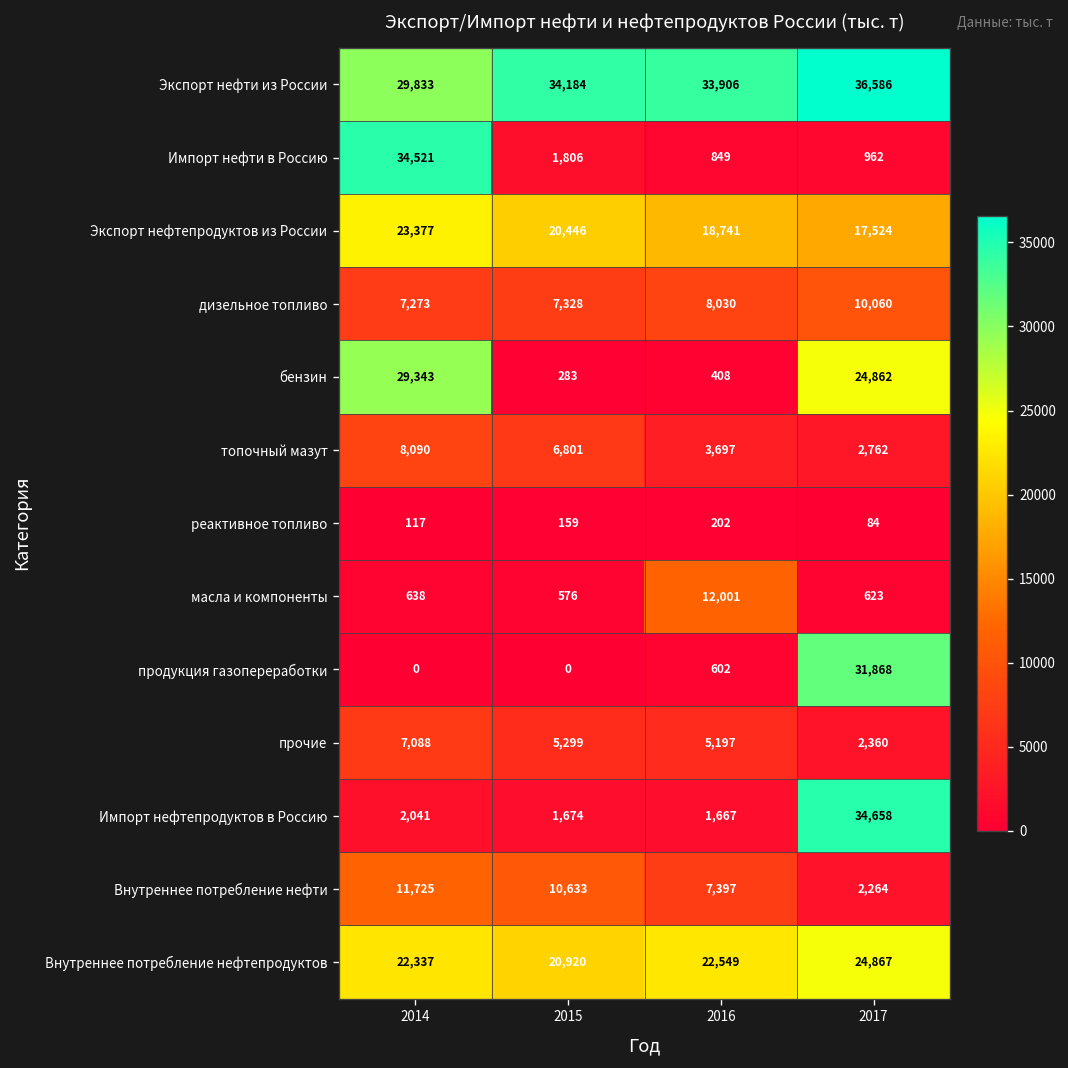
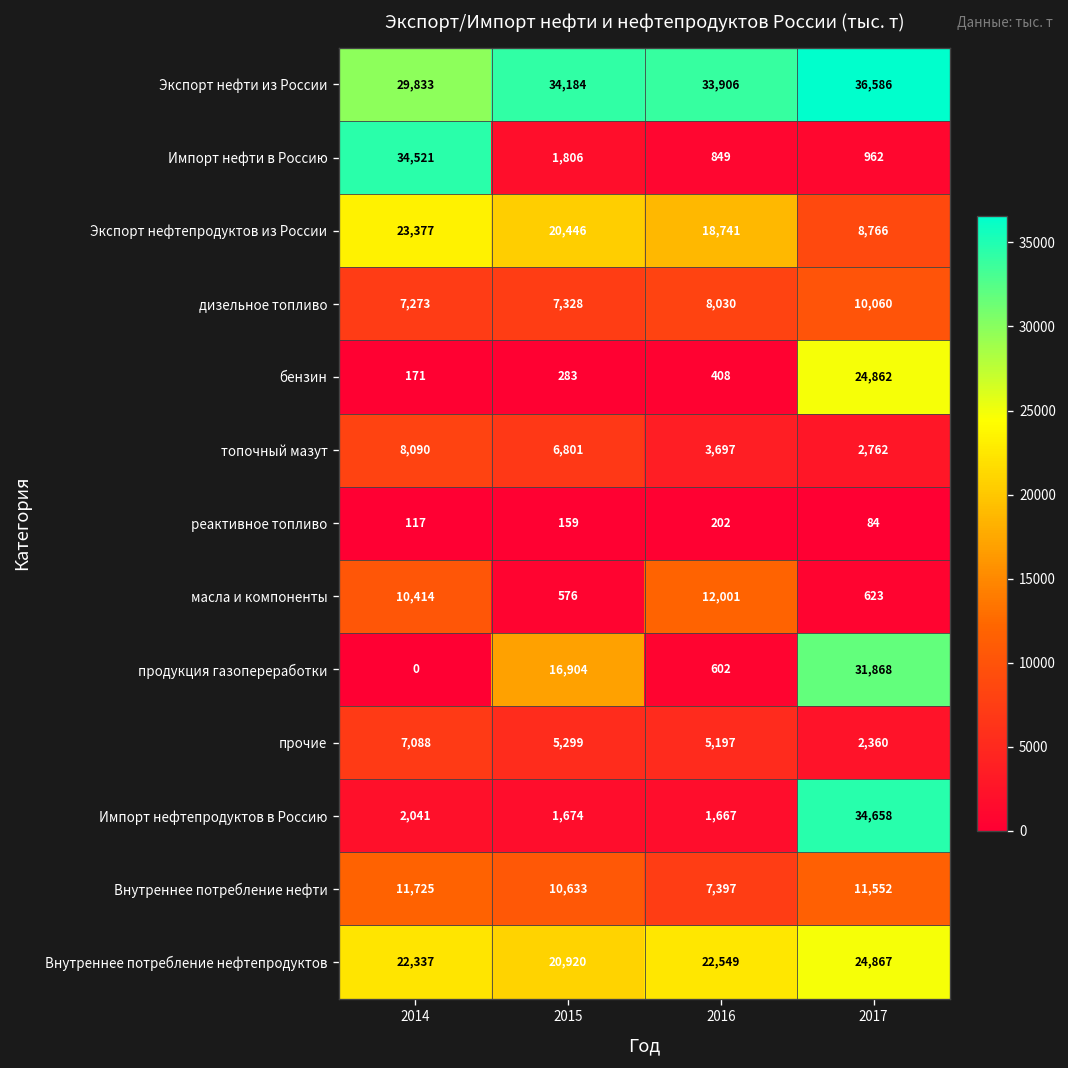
Экспорт нефтепродуктов из России, 2017: 17,524 -> 8,766
бензин, 2014: 29,343 -> 171
масла и компоненты, 2014: 638 -> 10,414
продукция газопереработки, 2015: 0 -> 16,904
Внутреннее потребление нефти, 2017: 2,264 -> 11,552
